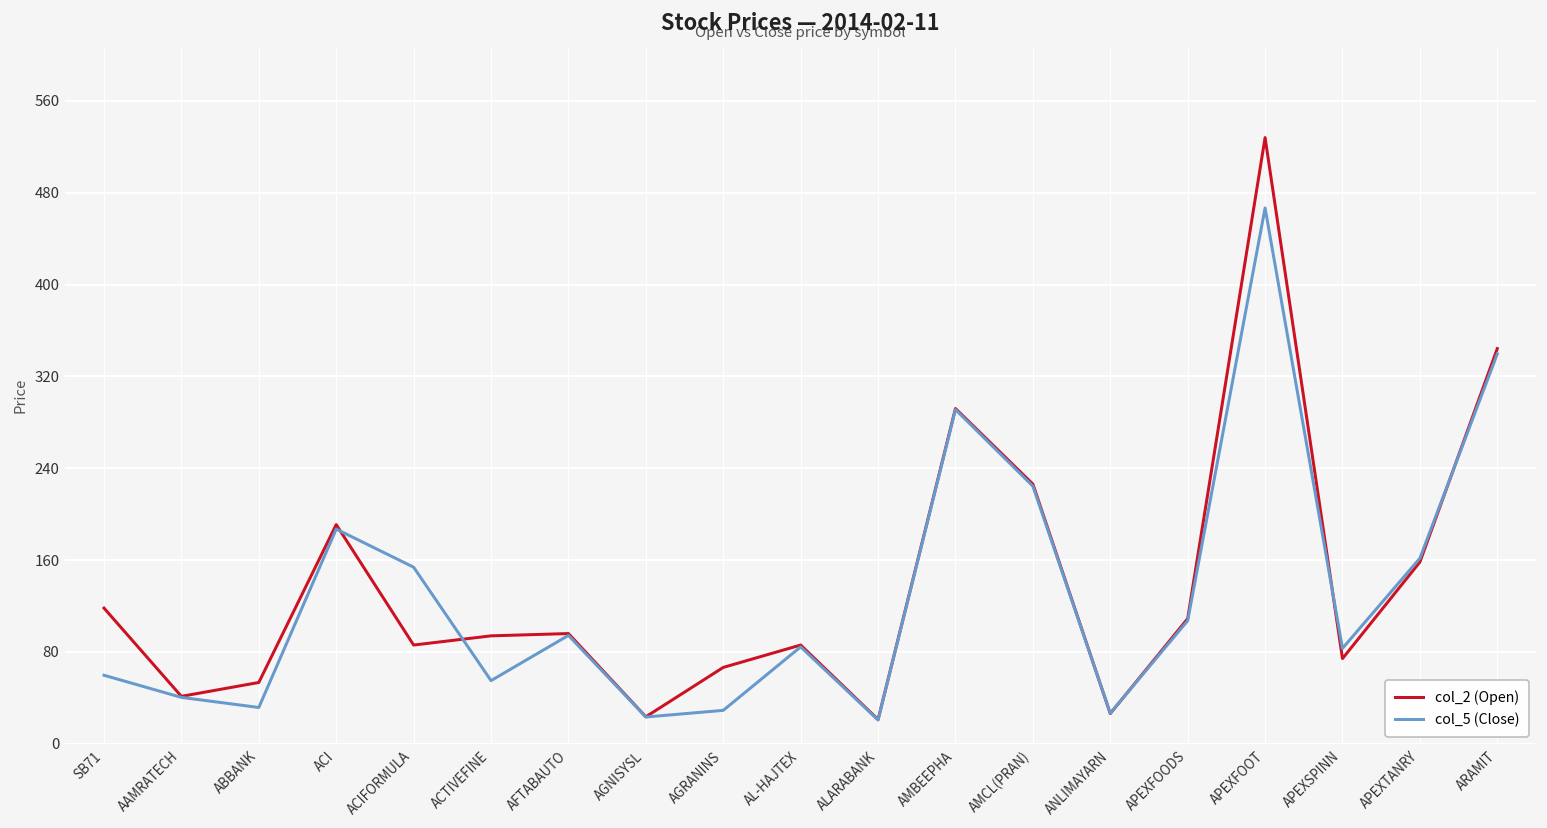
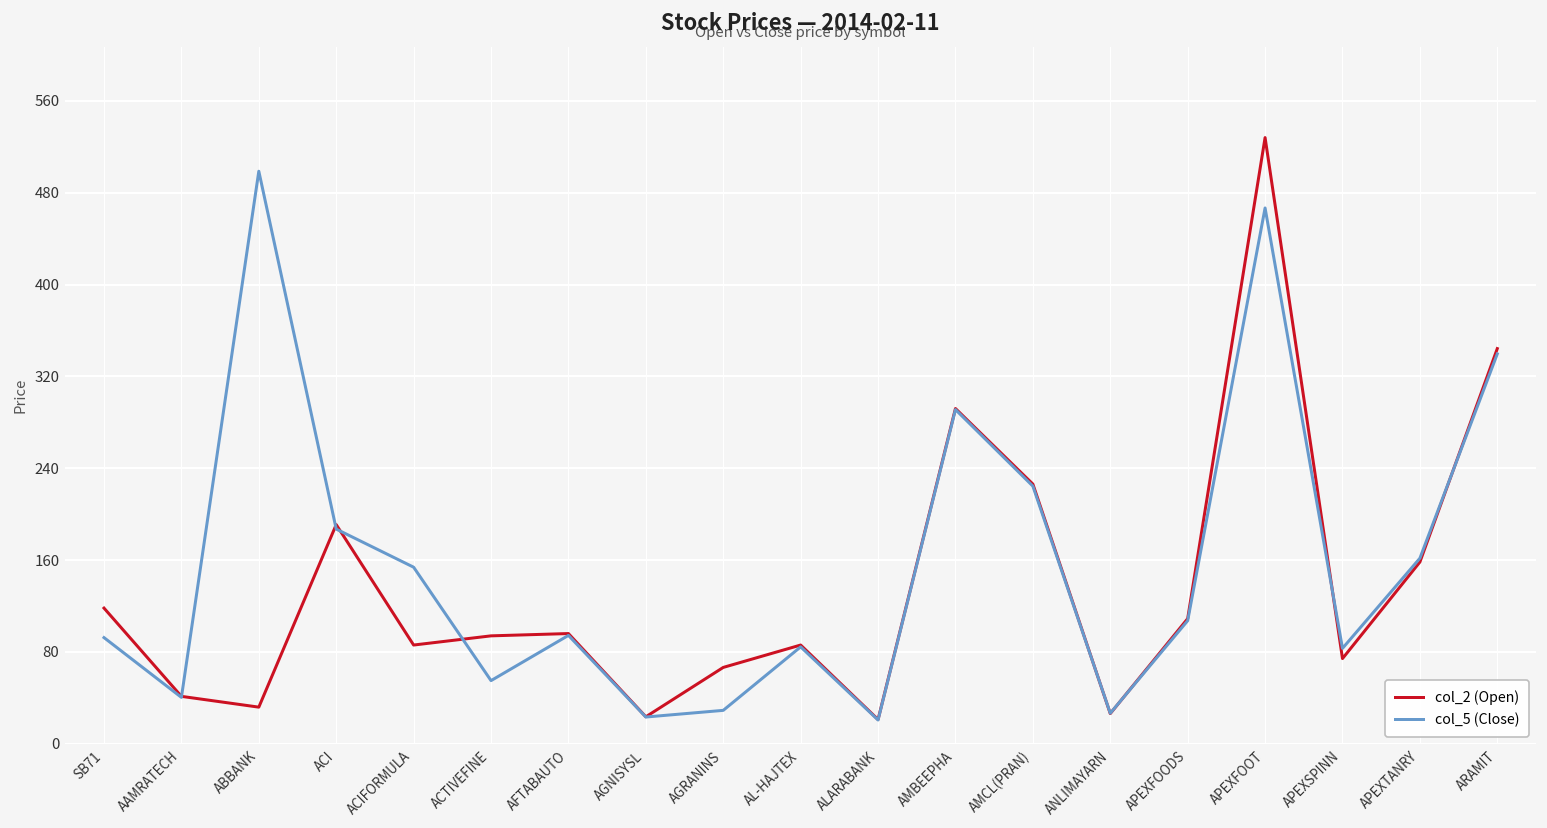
col_5 (Close), SB71: 60 -> 90
col_2 (Open), ABBANK: 50 -> 30
col_5 (Close), ABBANK: 30 -> 500
